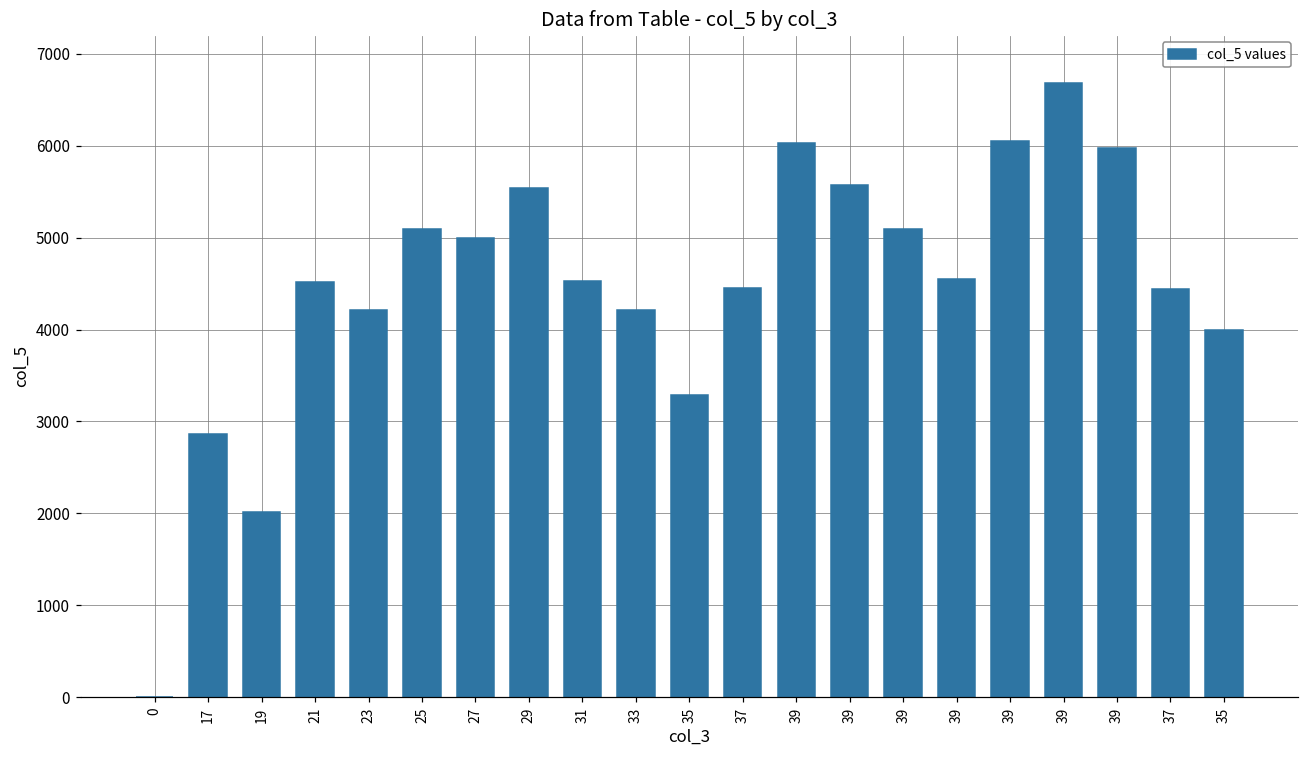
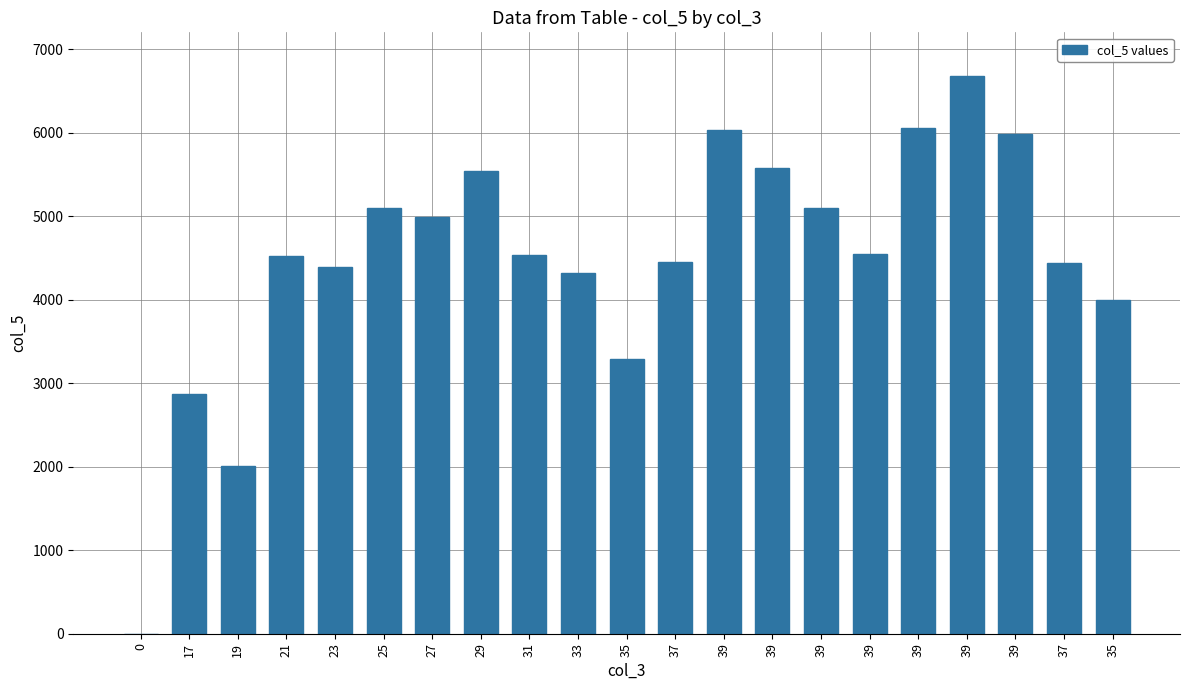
23: 4200 -> 4400
33: 4200 -> 4300
